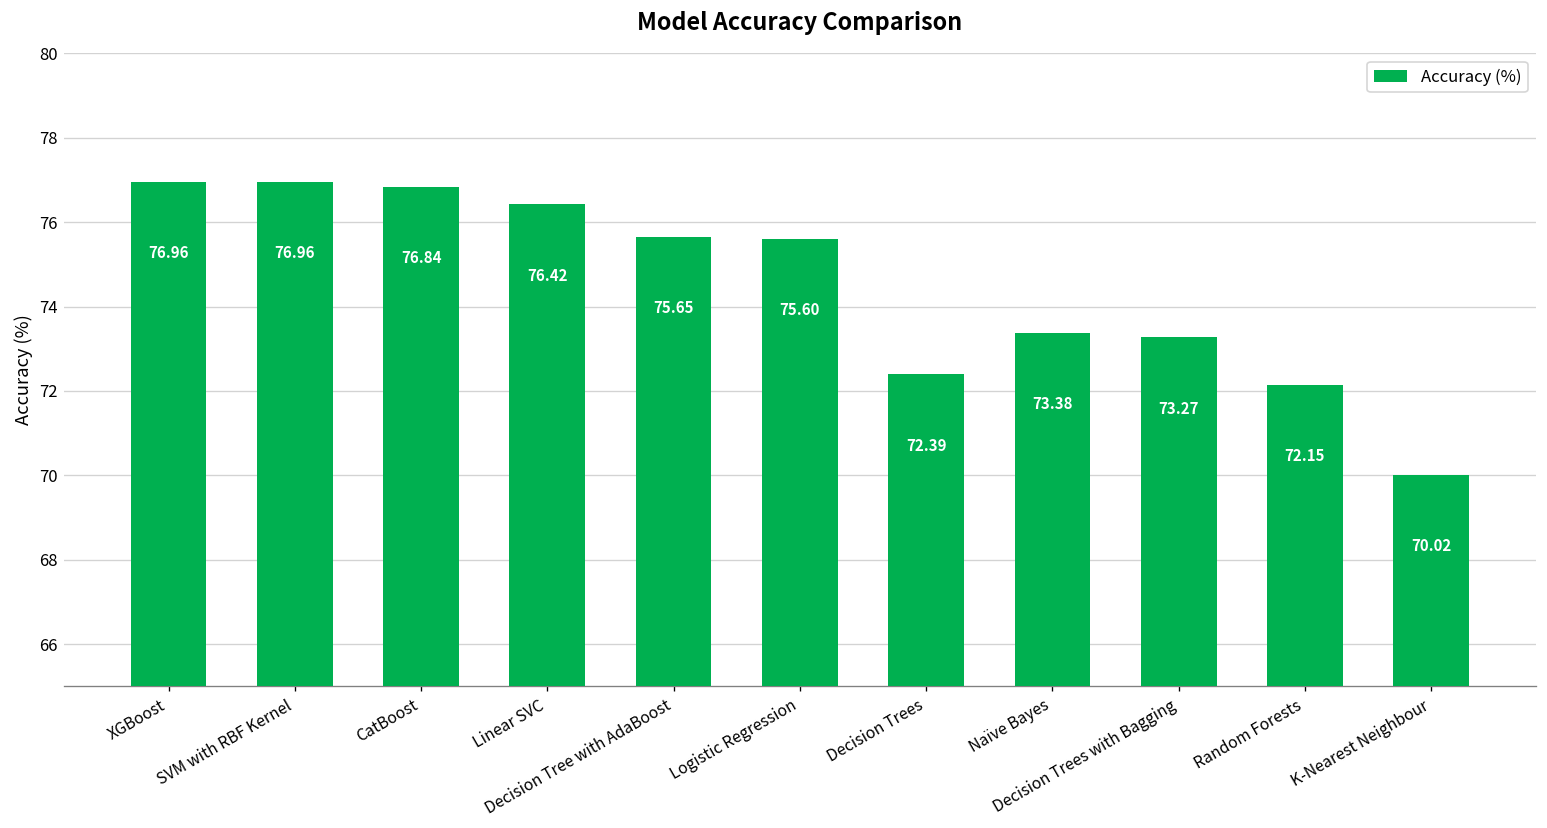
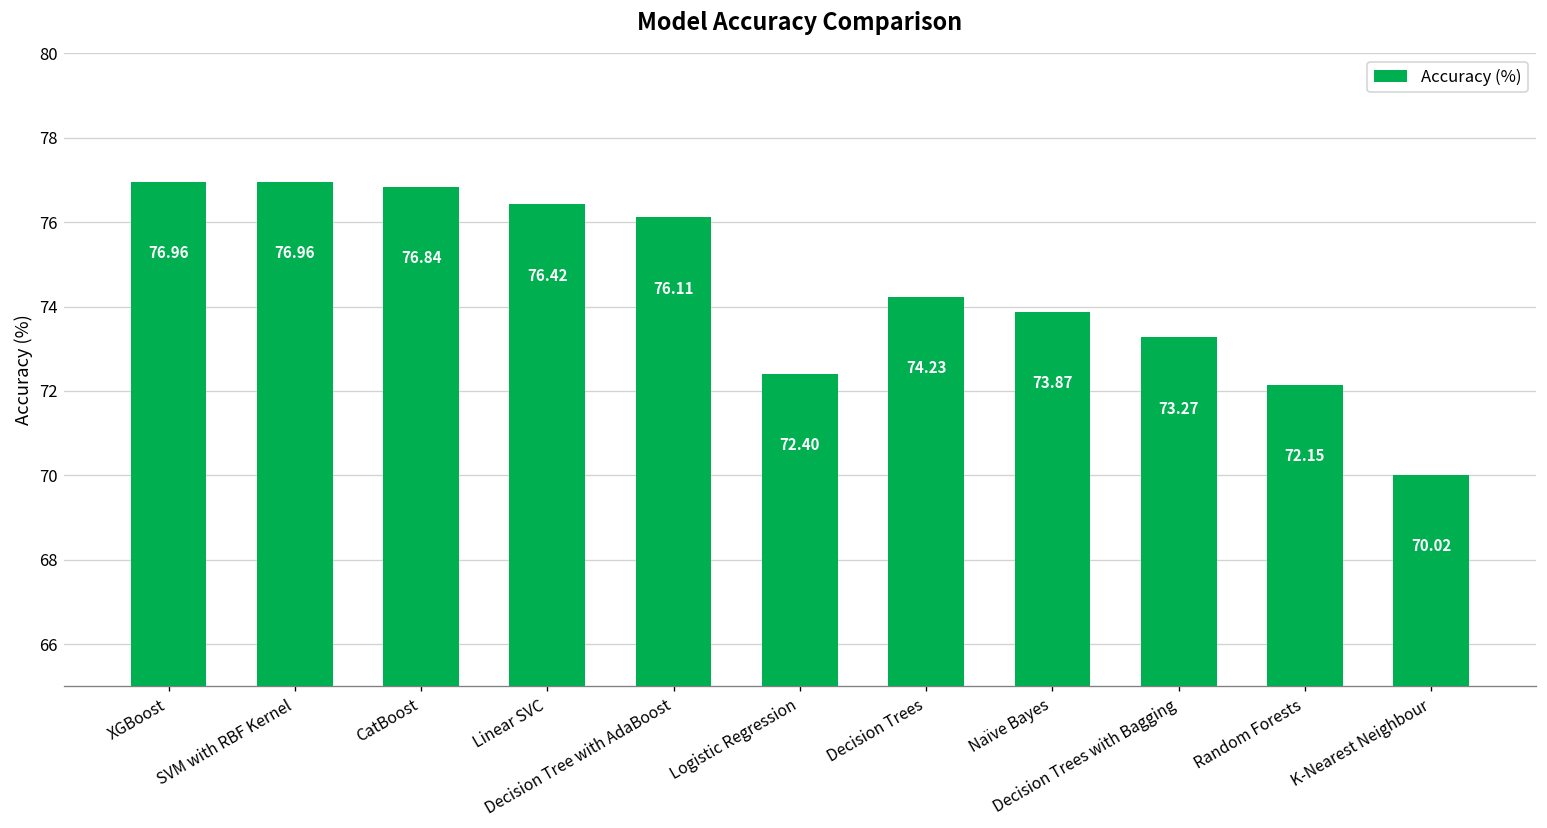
Decision Tree with AdaBoost: 75.65 -> 76.11
Logistic Regression: 75.60 -> 72.40
Decision Trees: 72.39 -> 74.23
Naïve Bayes: 73.38 -> 73.87
